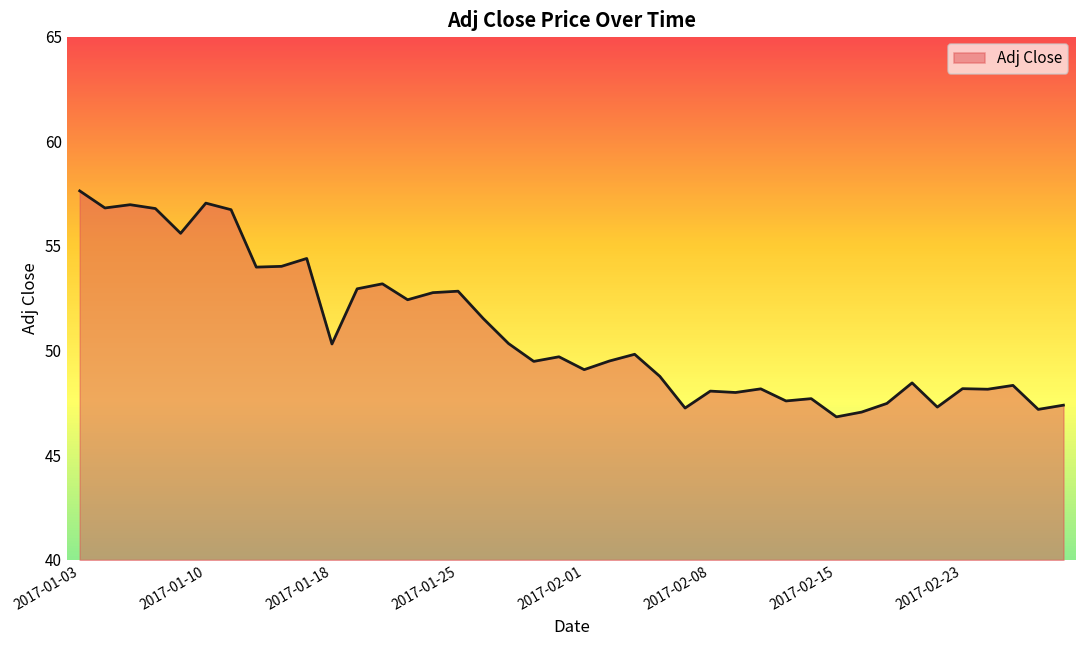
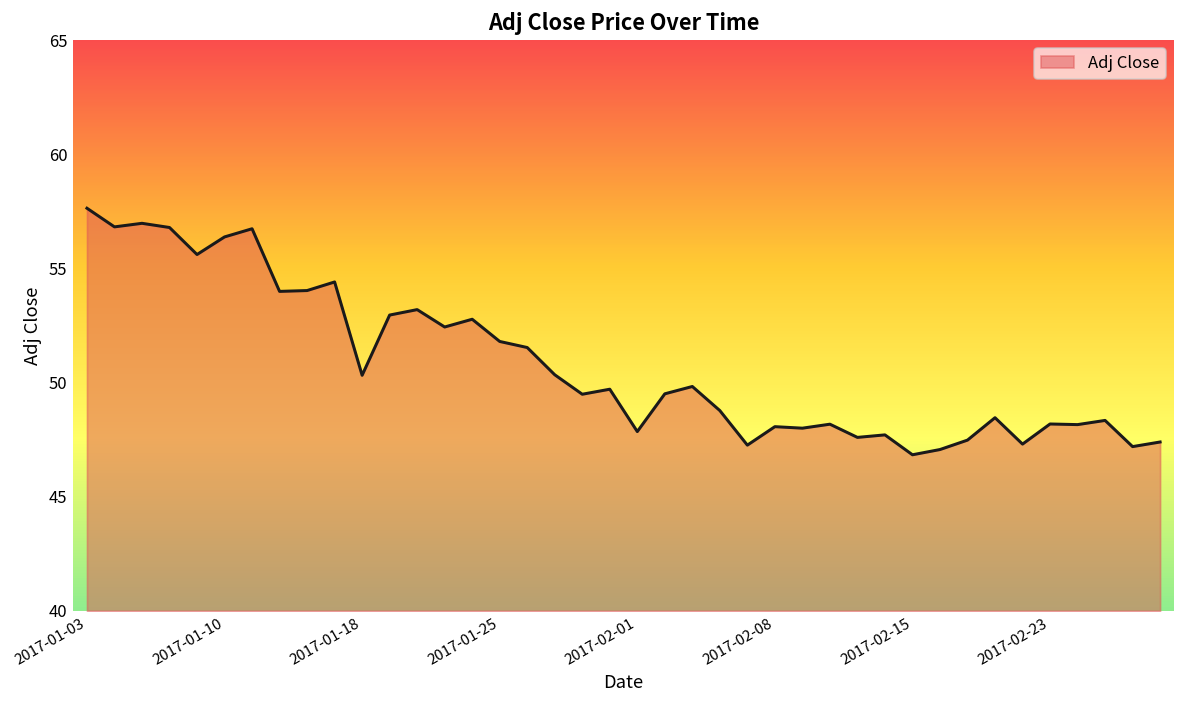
2017-01-10: 57.0 -> 56.4
2017-01-25: 52.8 -> 51.8
2017-02-01: 49.1 -> 47.9
